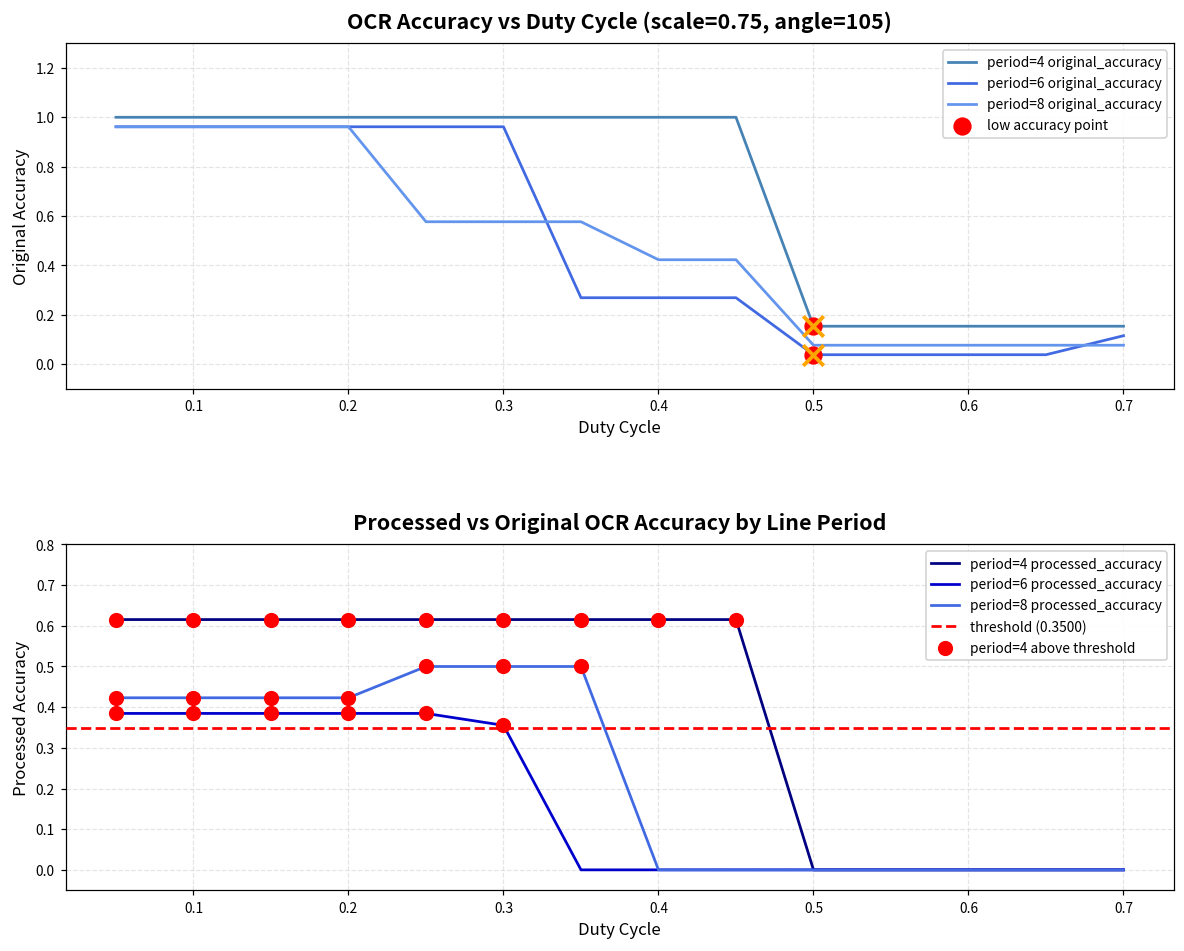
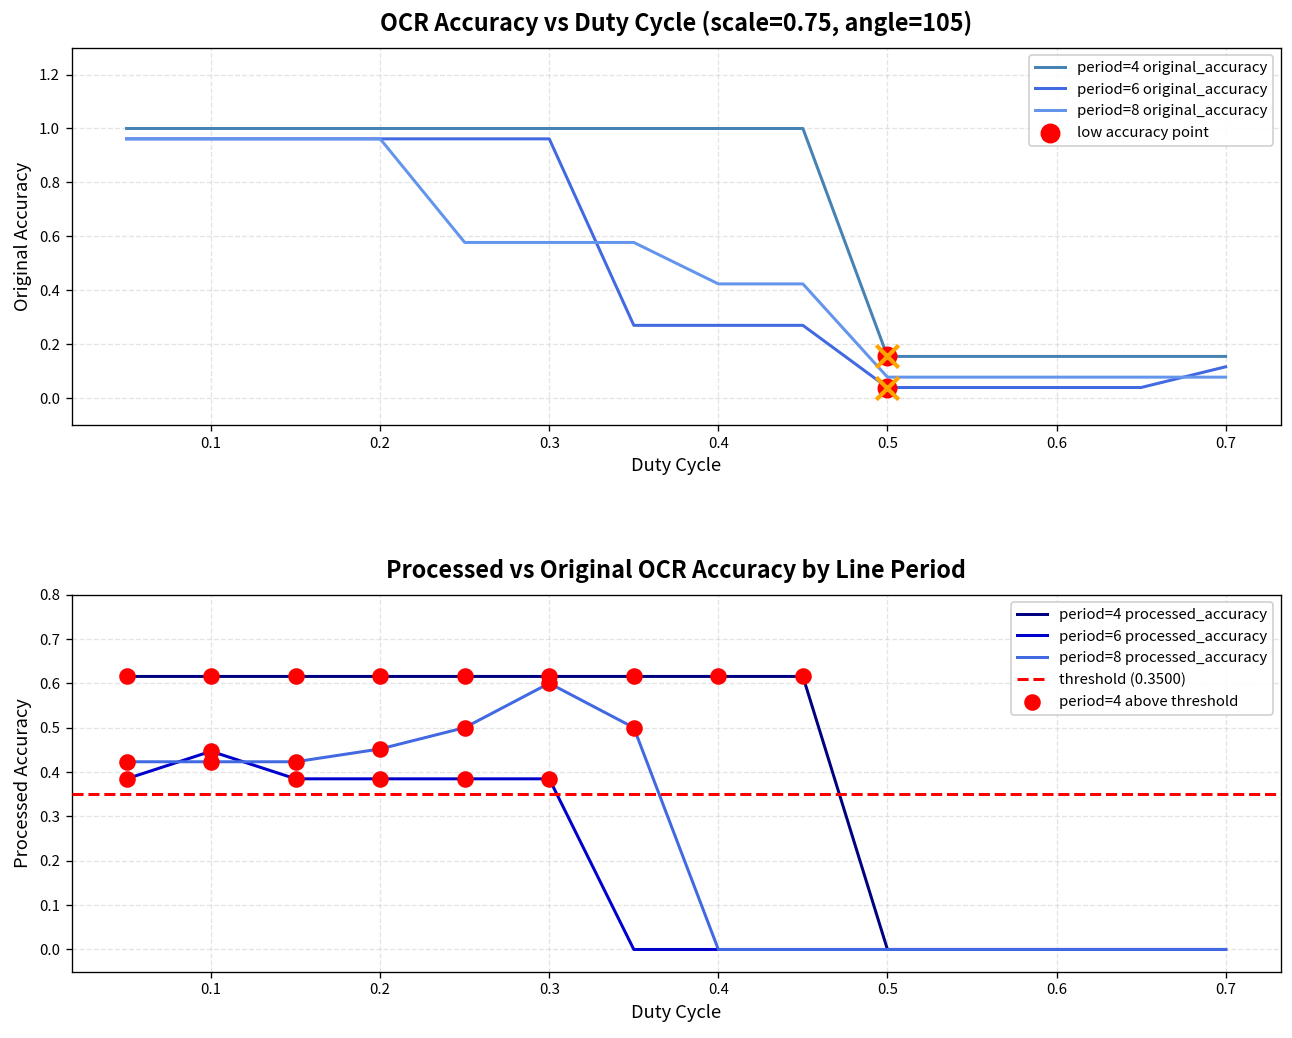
Processed vs Original OCR Accuracy by Line Period, period=6 processed_accuracy, 0.1: 0.38 -> 0.45
Processed vs Original OCR Accuracy by Line Period, period=8 processed_accuracy, 0.2: 0.42 -> 0.45
Processed vs Original OCR Accuracy by Line Period, period=6 processed_accuracy, 0.3: 0.36 -> 0.38
Processed vs Original OCR Accuracy by Line Period, period=8 processed_accuracy, 0.3: 0.5 -> 0.6
